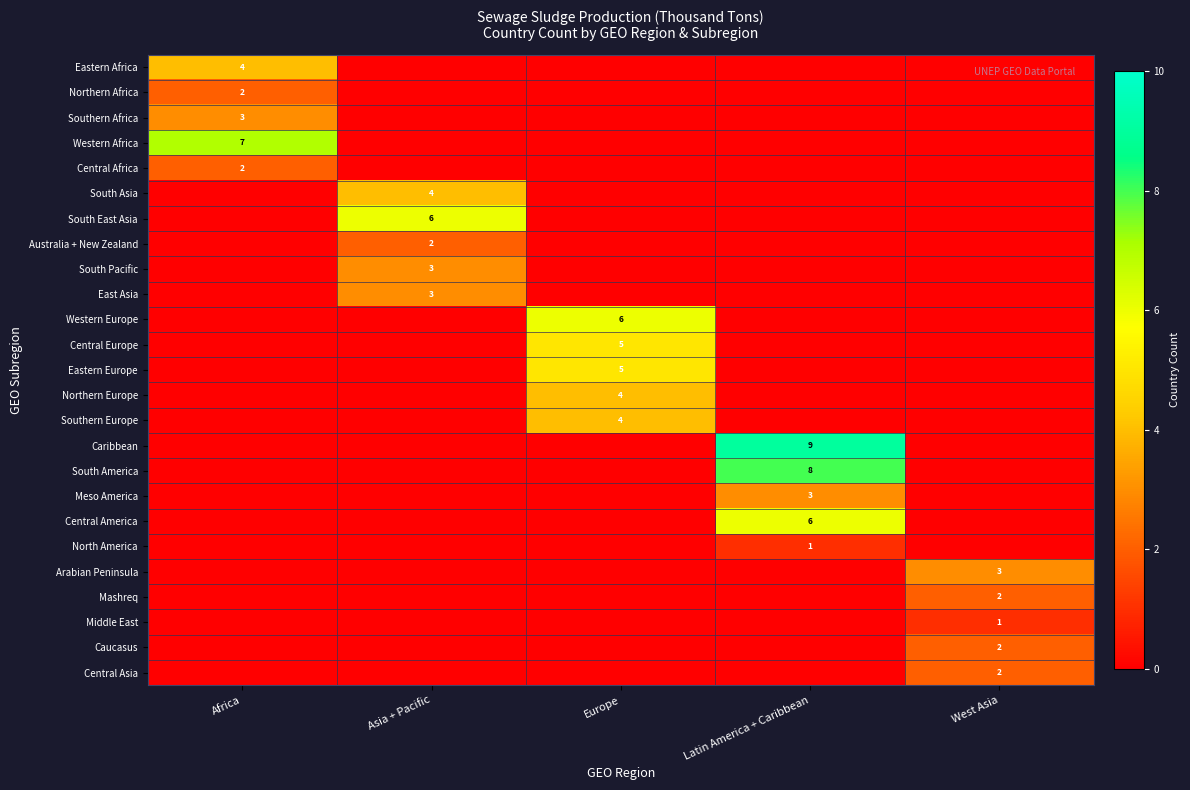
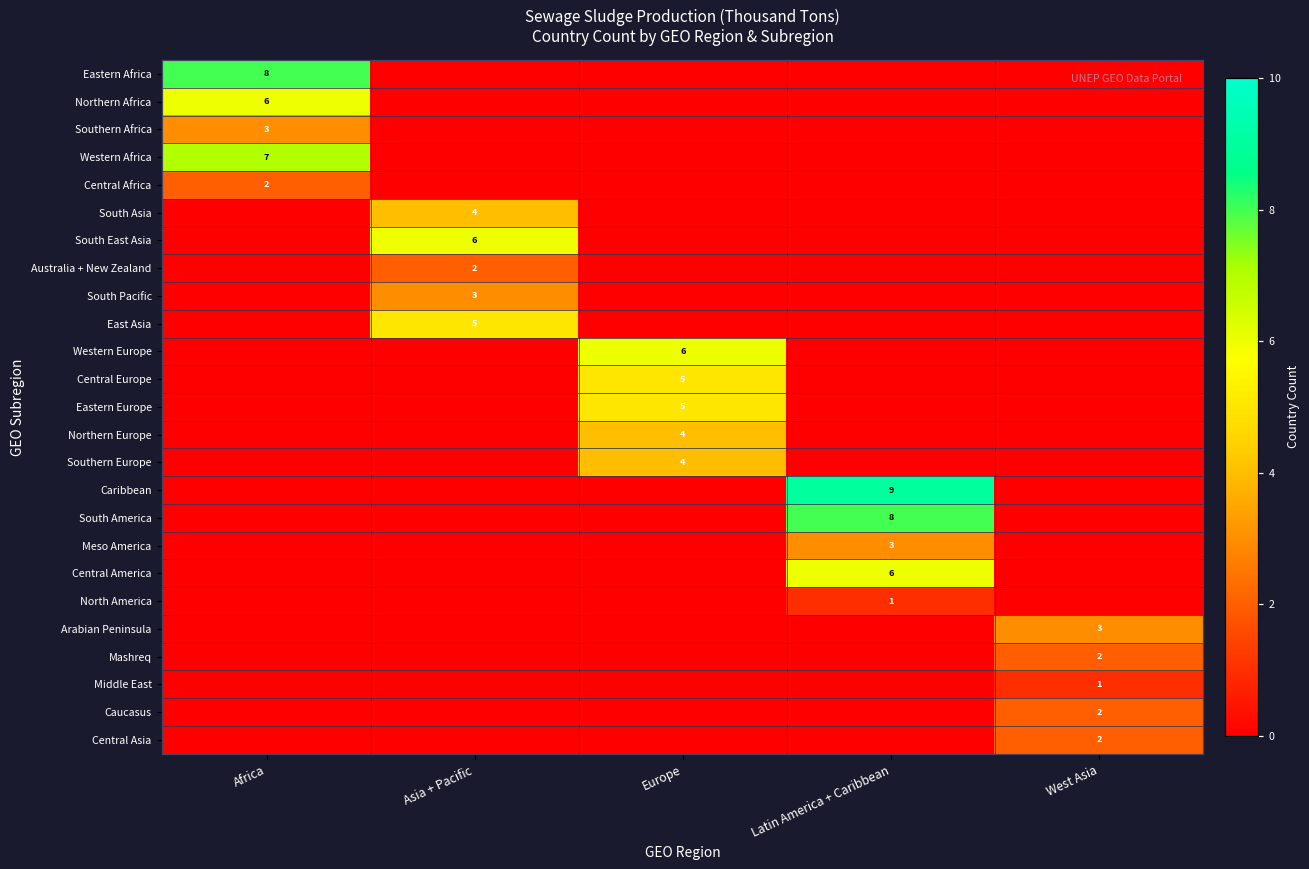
Eastern Africa, Africa: 4 -> 8
Northern Africa, Africa: 2 -> 6
East Asia, Asia + Pacific: 3 -> 5
